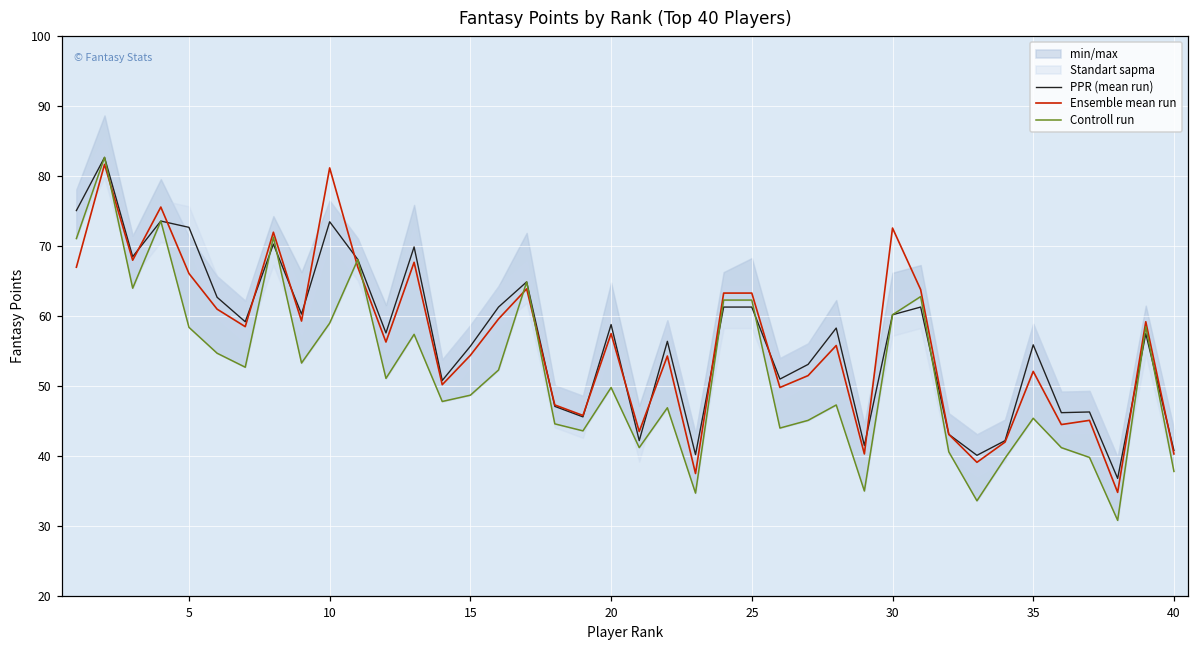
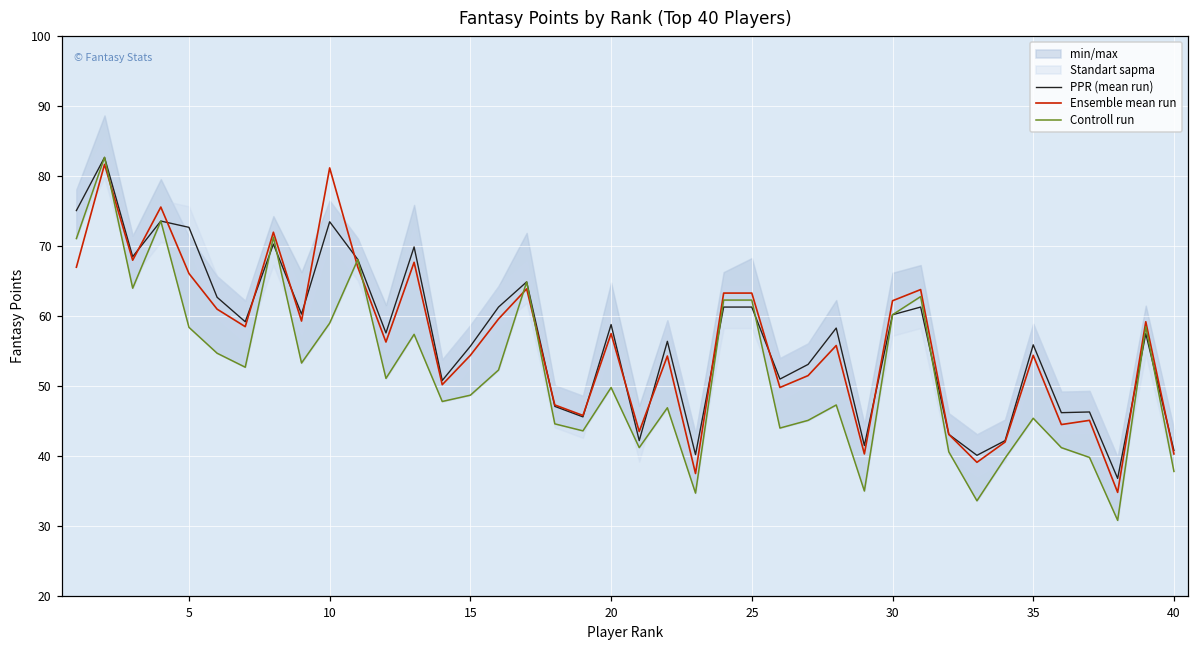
Ensemble mean run, 30: 73 -> 62
Ensemble mean run, 35: 52 -> 54
